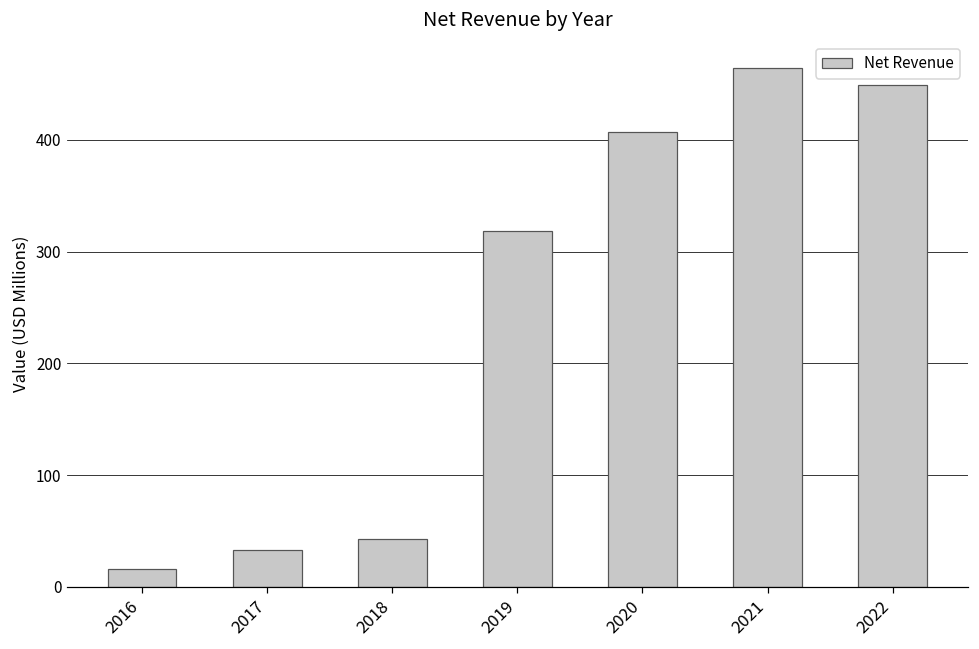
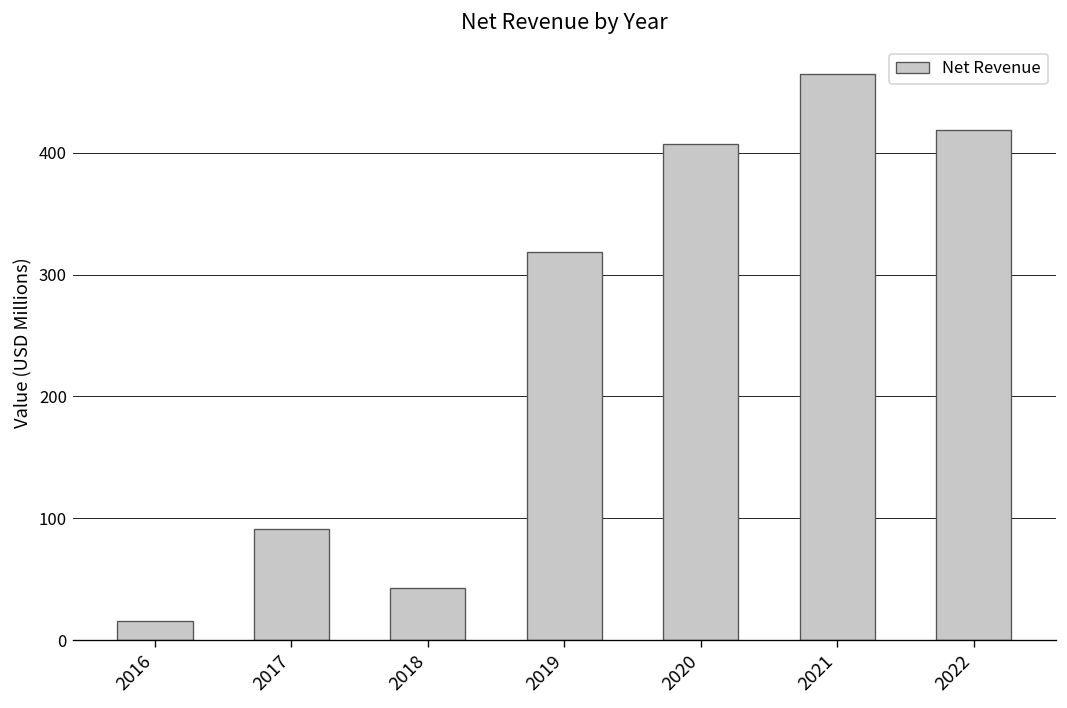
2017: 33 -> 91
2022: 450 -> 419
